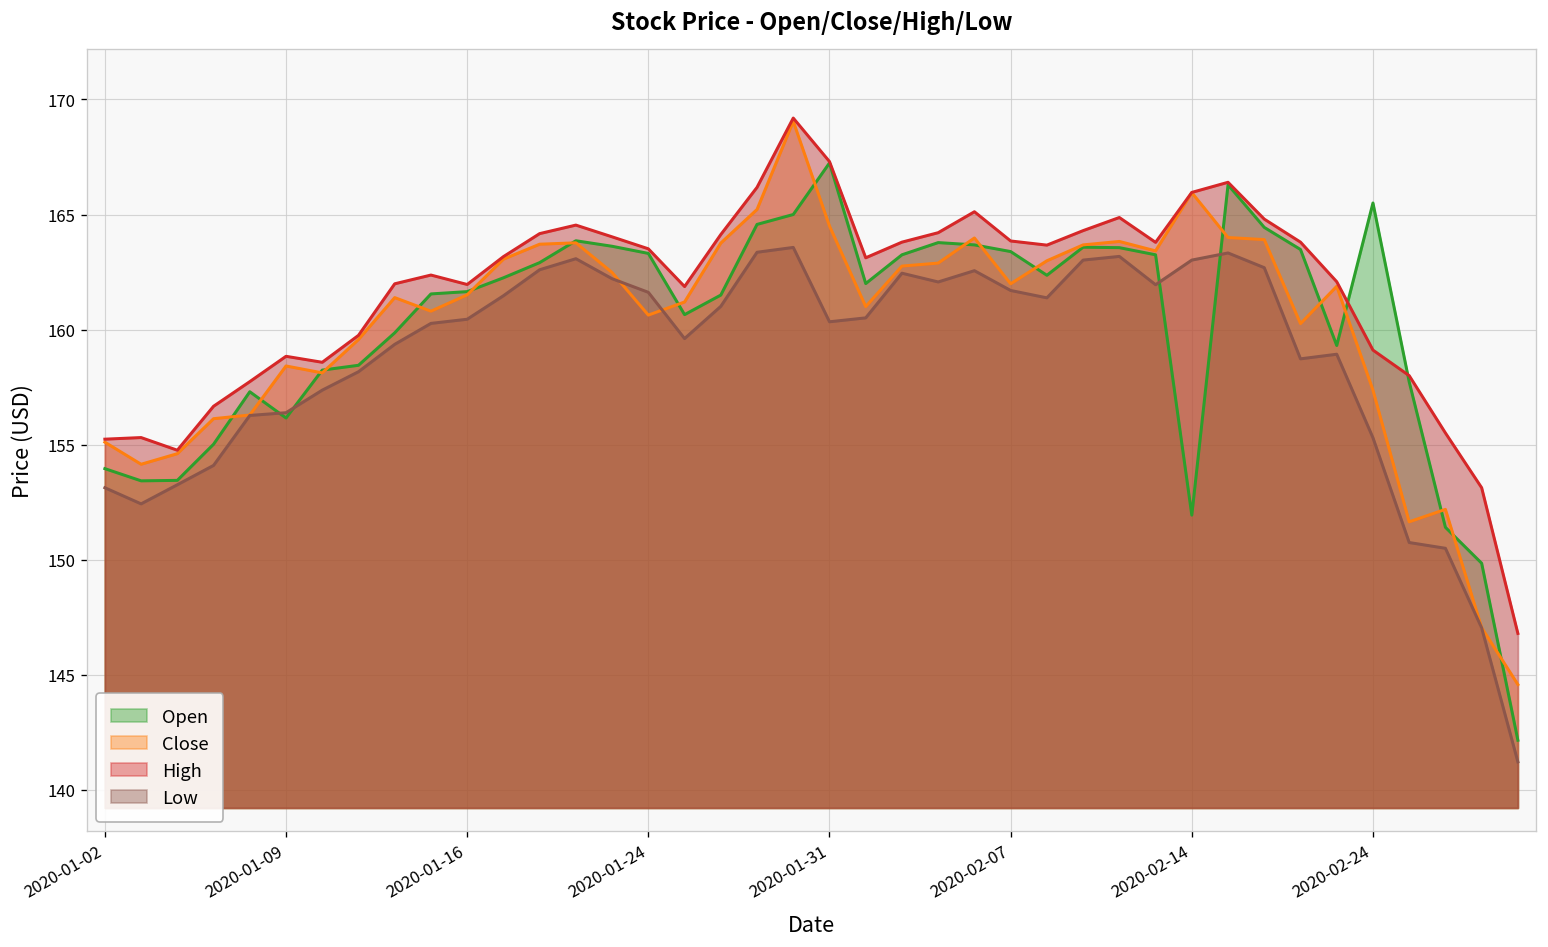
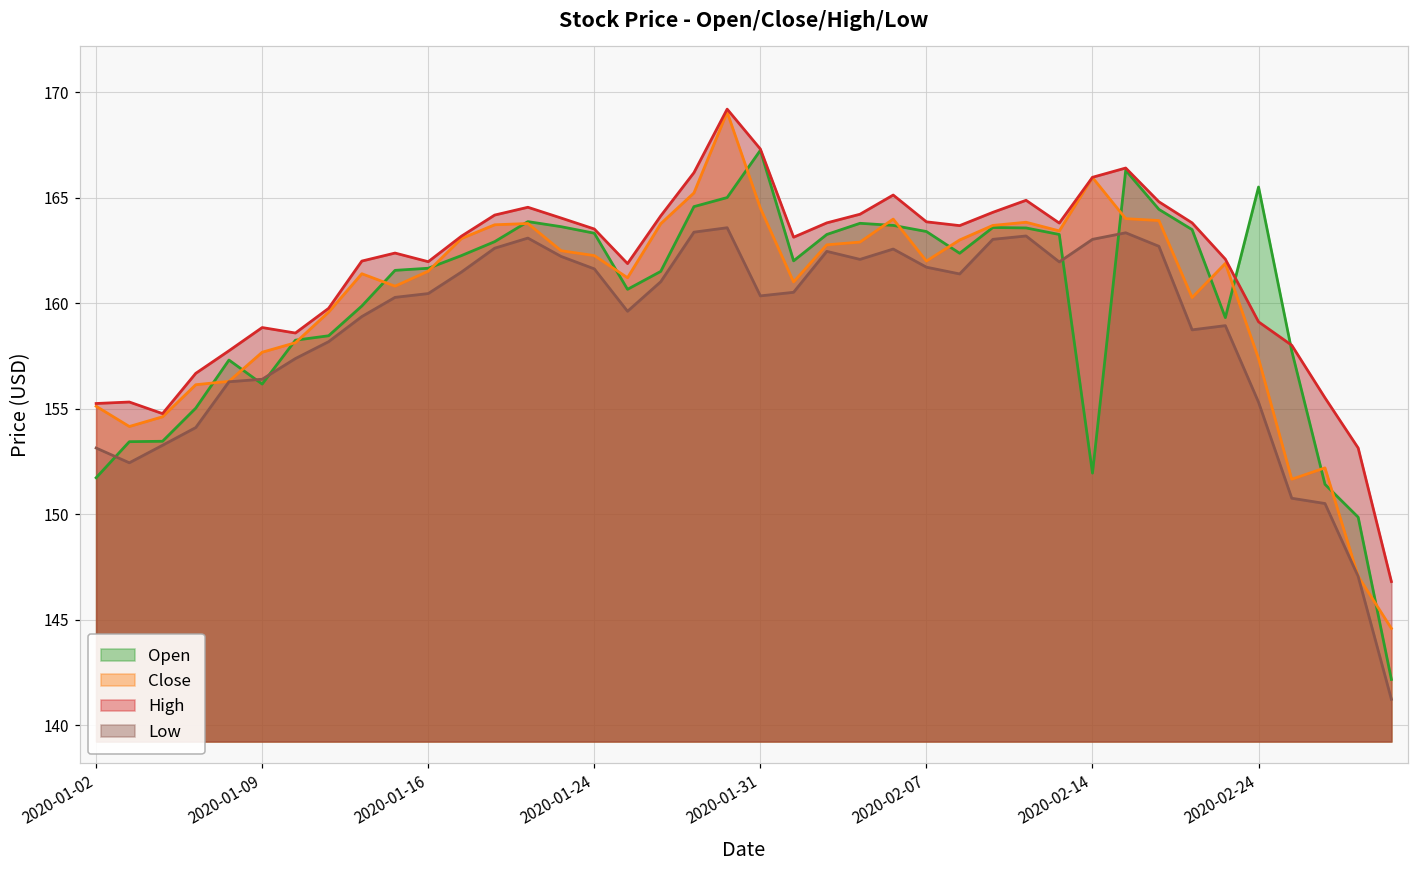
Open, 2020-01-02: 154.0 -> 151.7
Close, 2020-01-09: 158.4 -> 157.7
Close, 2020-01-24: 160.6 -> 162.3
